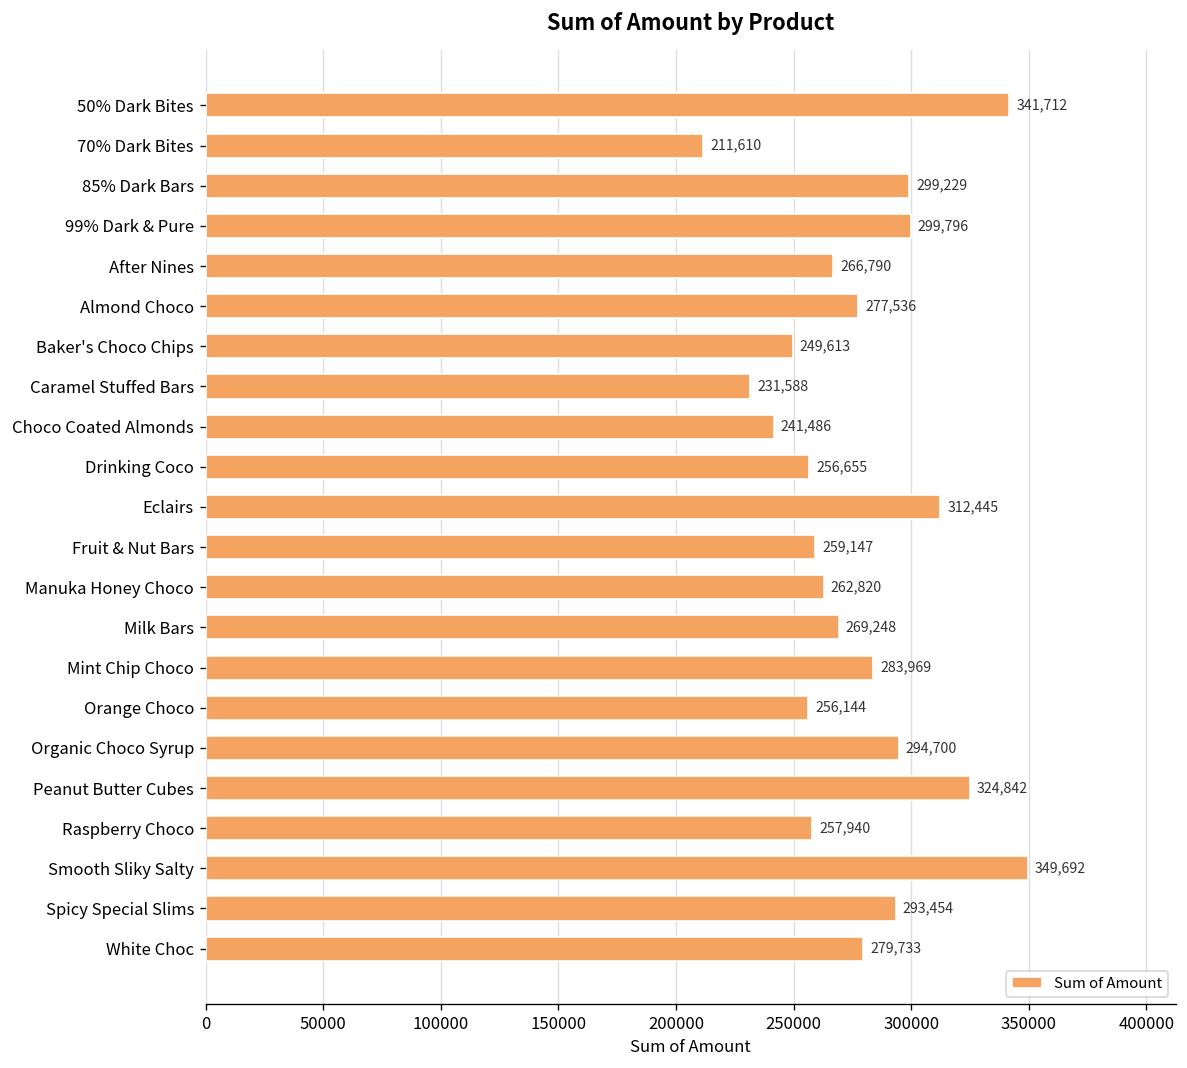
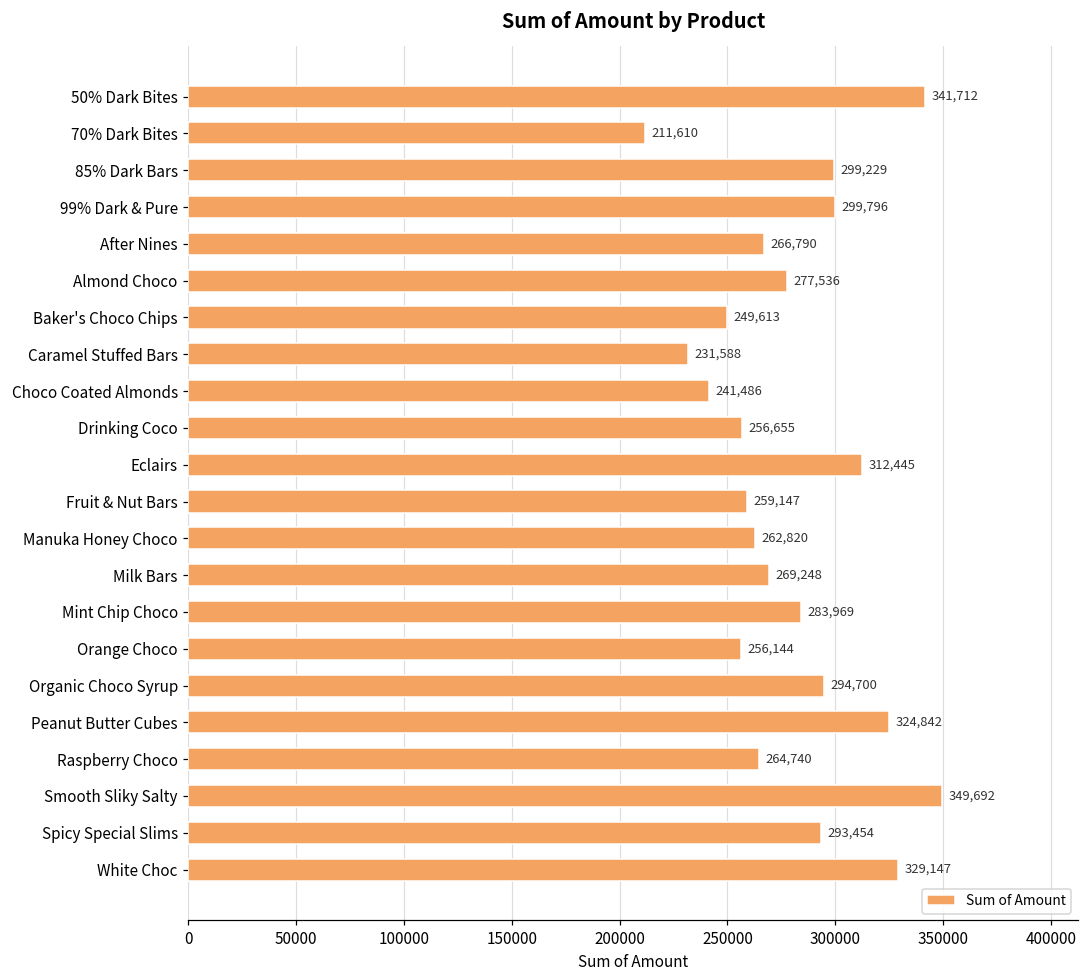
Raspberry Choco: 257,940 -> 264,740
White Choc: 279,733 -> 329,147
